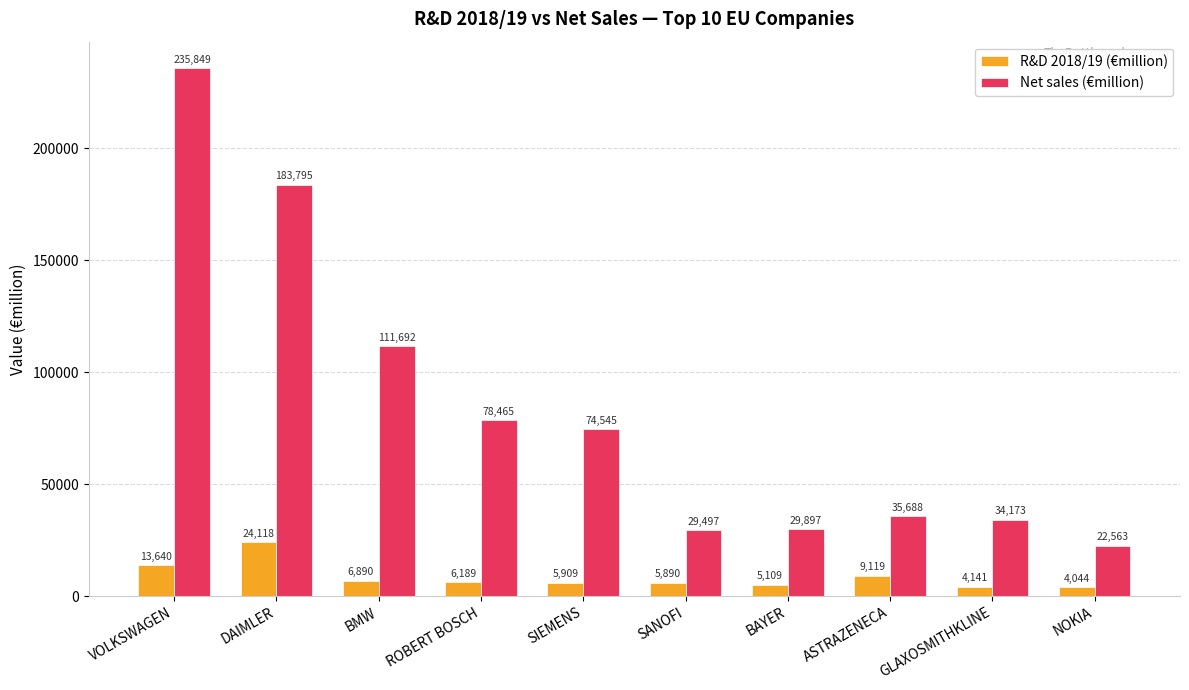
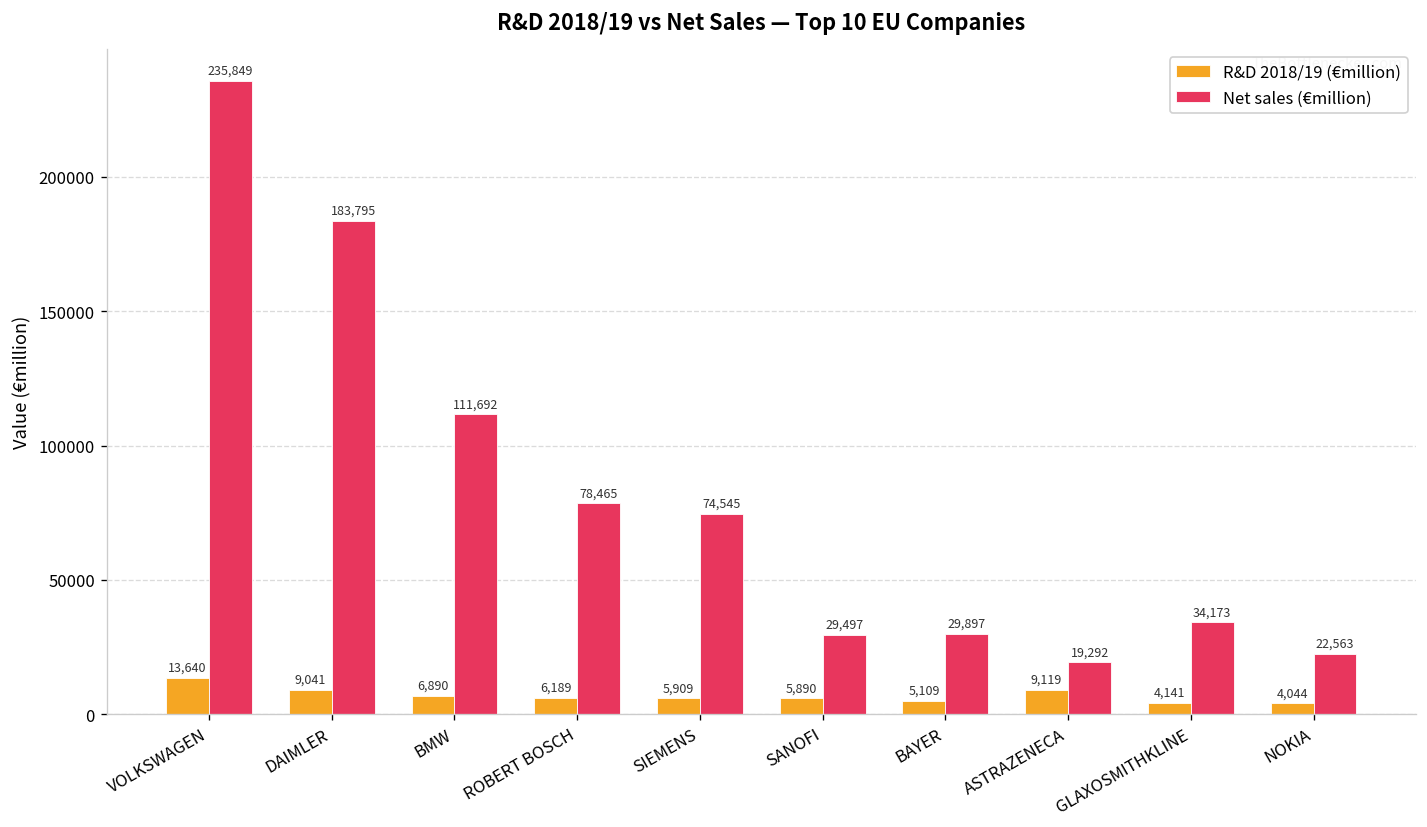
R&D 2018/19 (€million), DAIMLER: 24,118 -> 9,041
Net sales (€million), ASTRAZENECA: 35,688 -> 19,292
